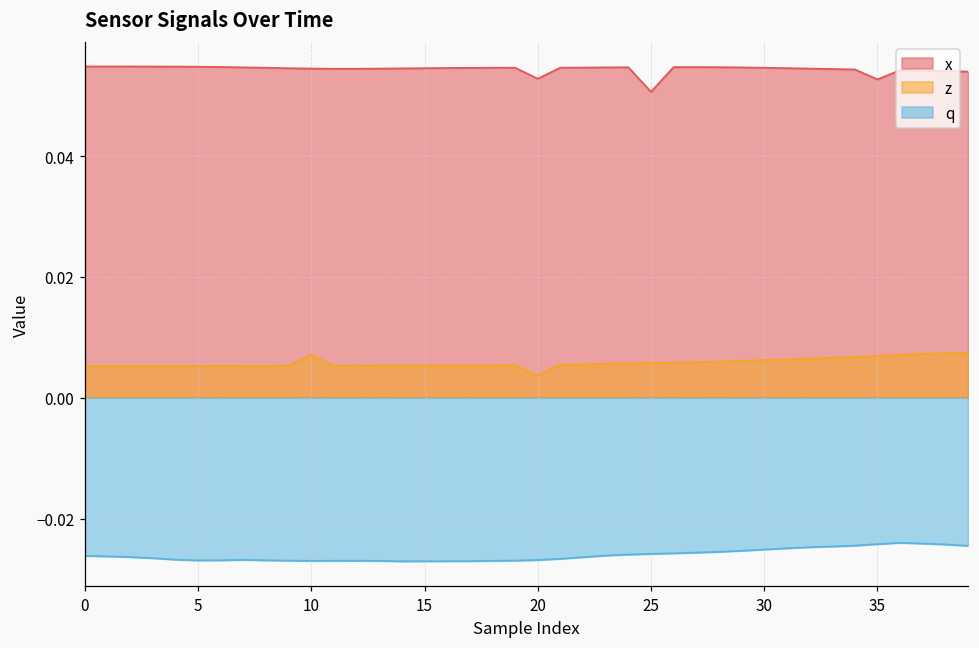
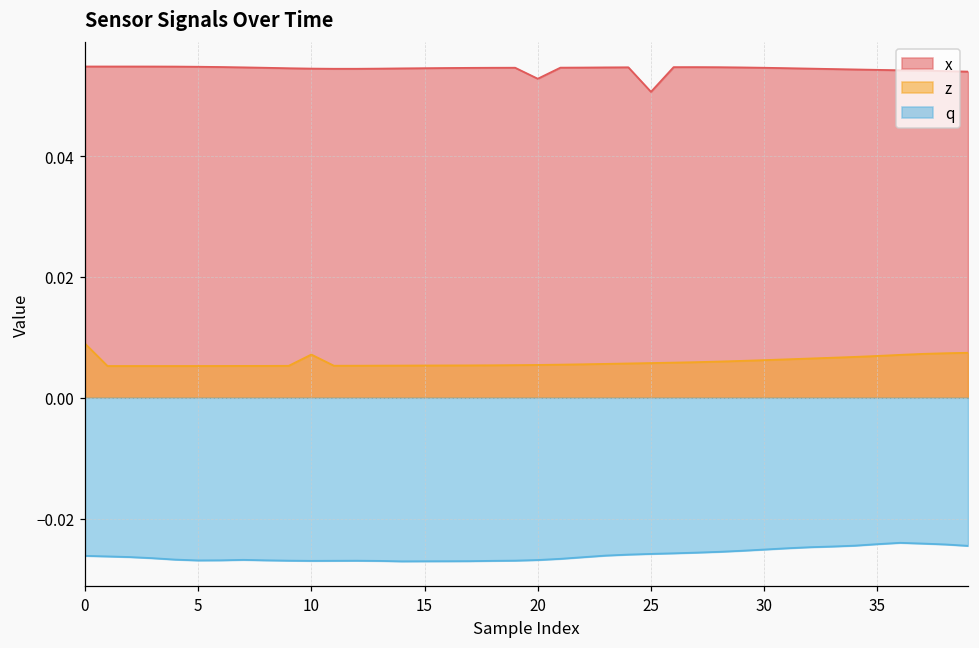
z, 0: 0.005 -> 0.009
z, 20: 0.004 -> 0.005
x, 35: 0.053 -> 0.054
